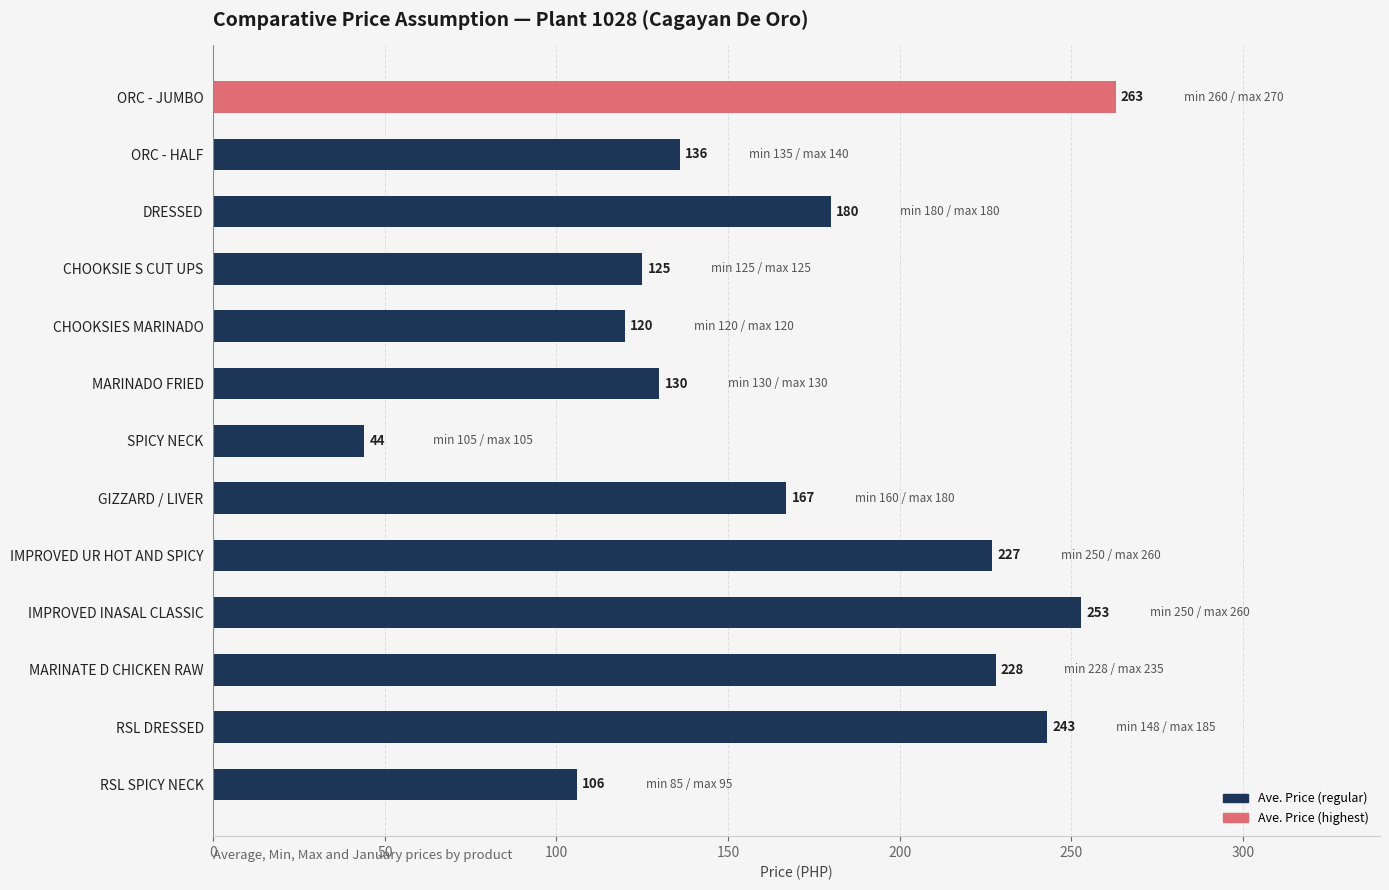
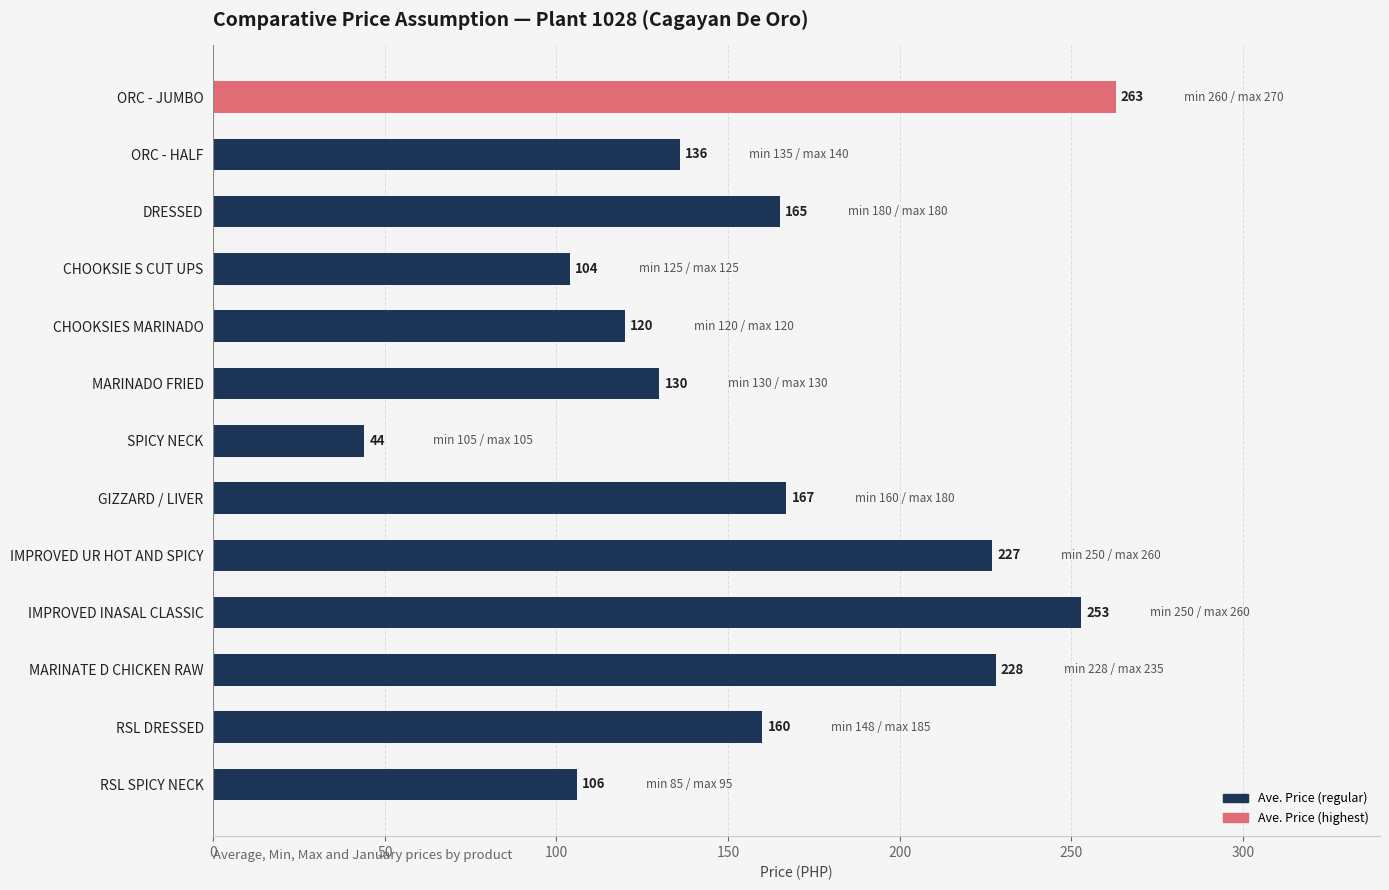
DRESSED: 180 -> 165
CHOOKSIE S CUT UPS: 125 -> 104
RSL DRESSED: 243 -> 160
